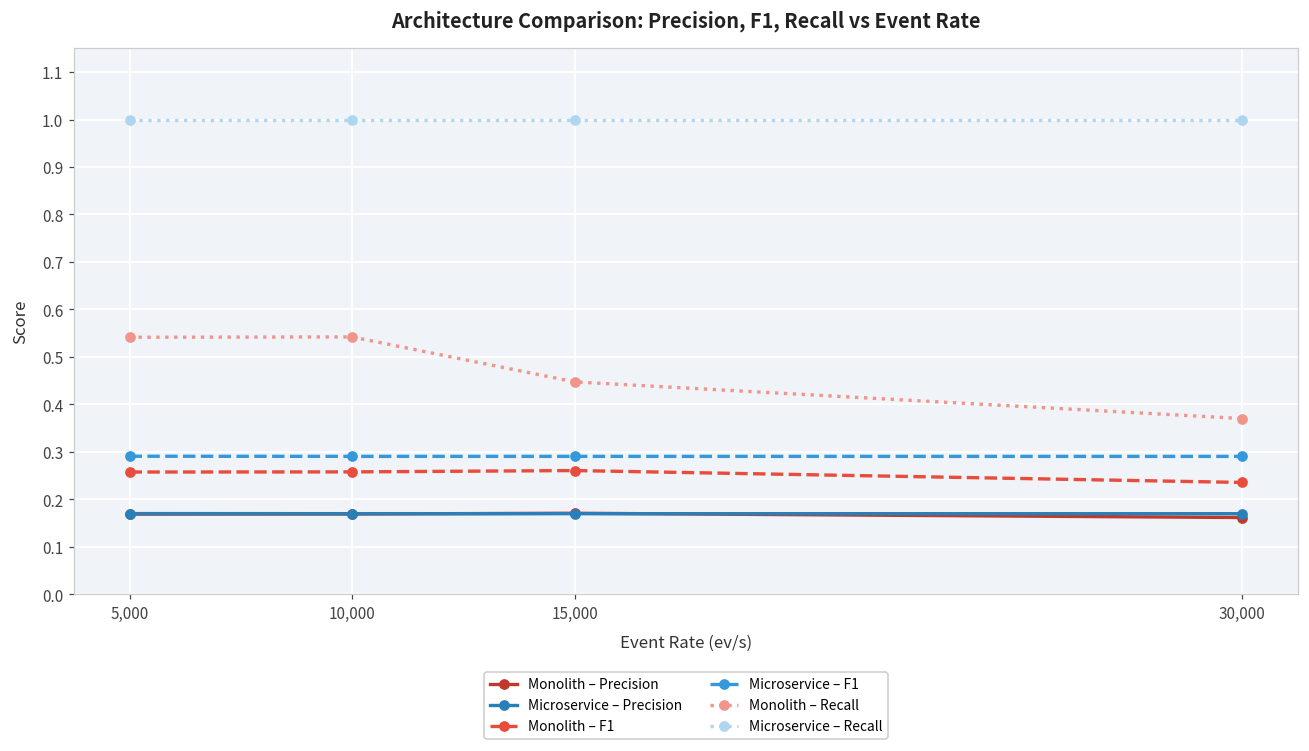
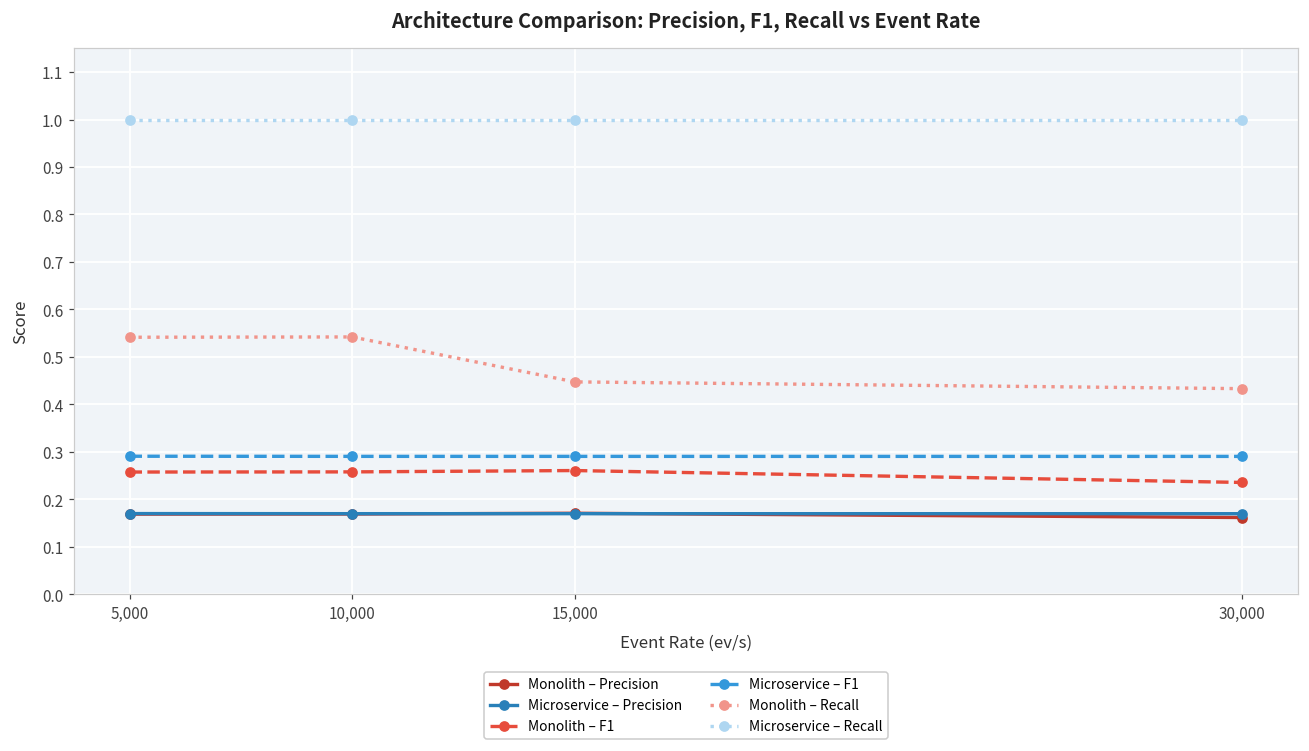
Monolith – Recall, 30,000: 0.37 -> 0.43
